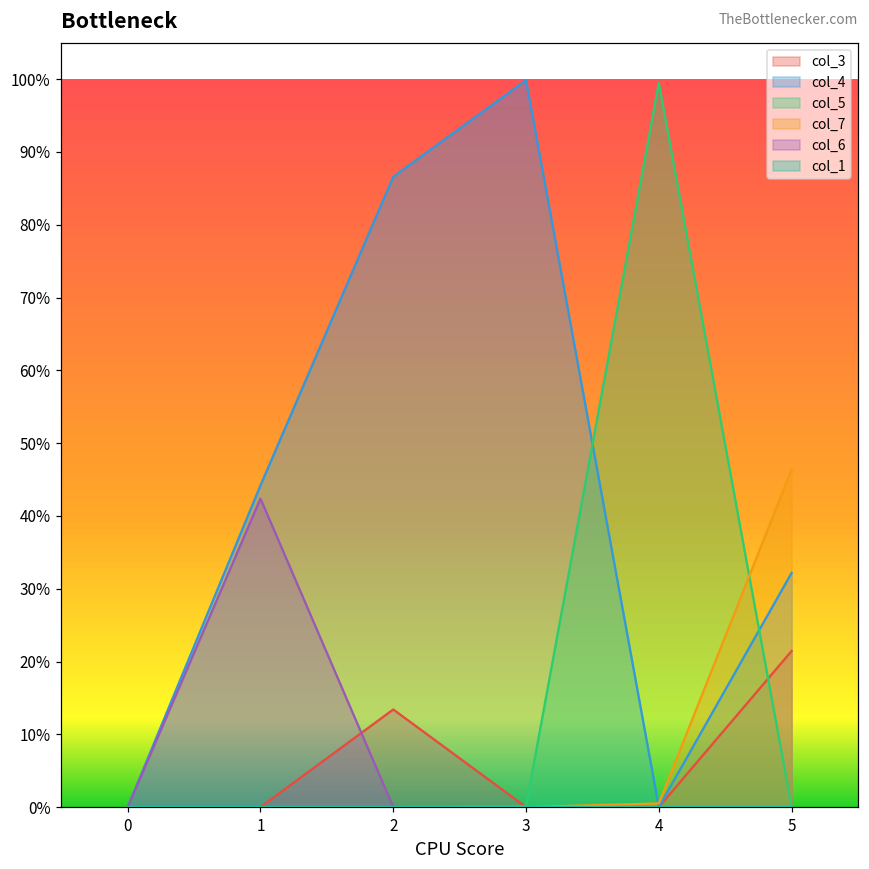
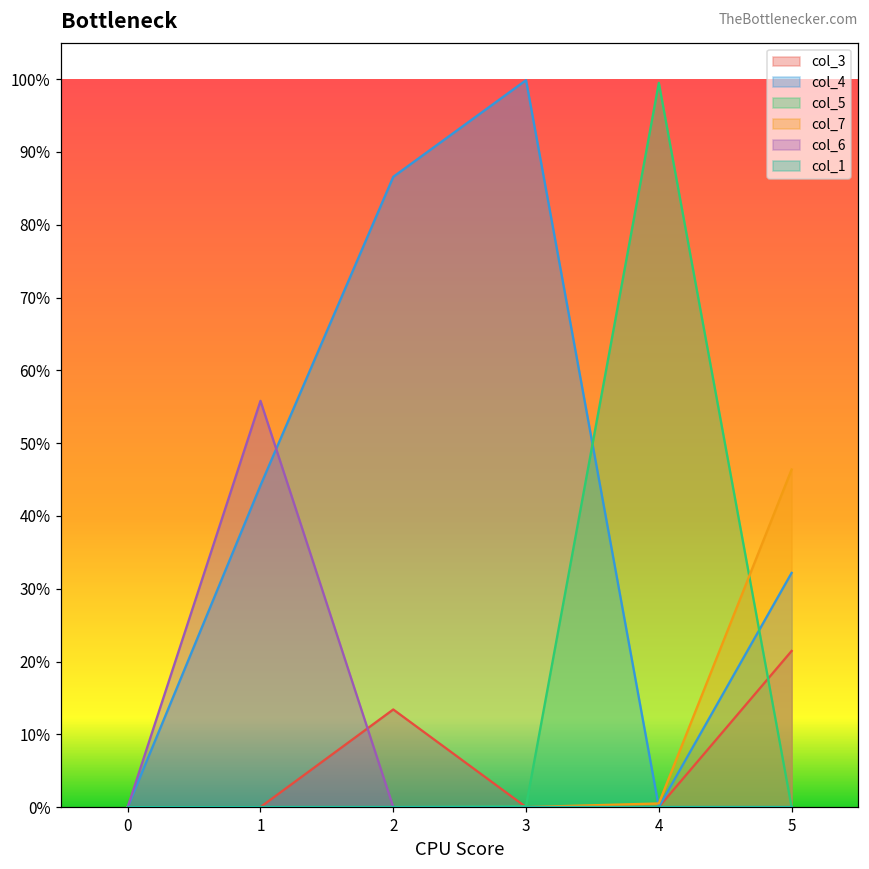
col_6, 1: 42% -> 56%
